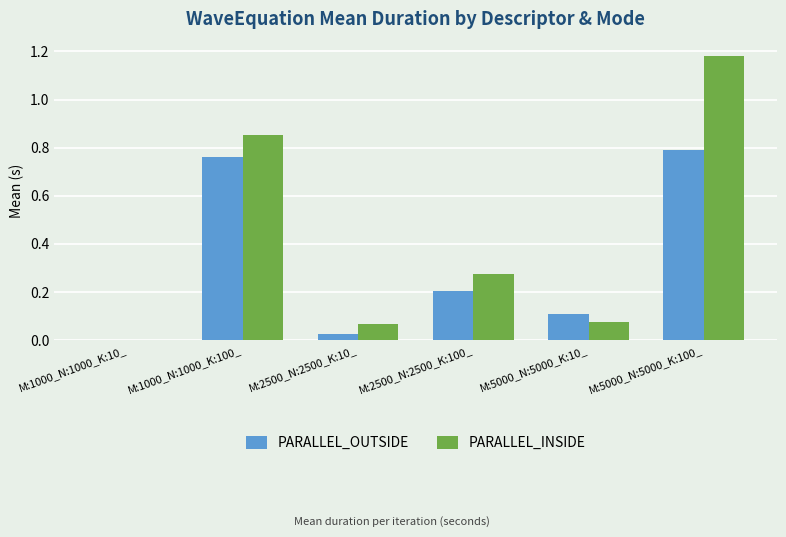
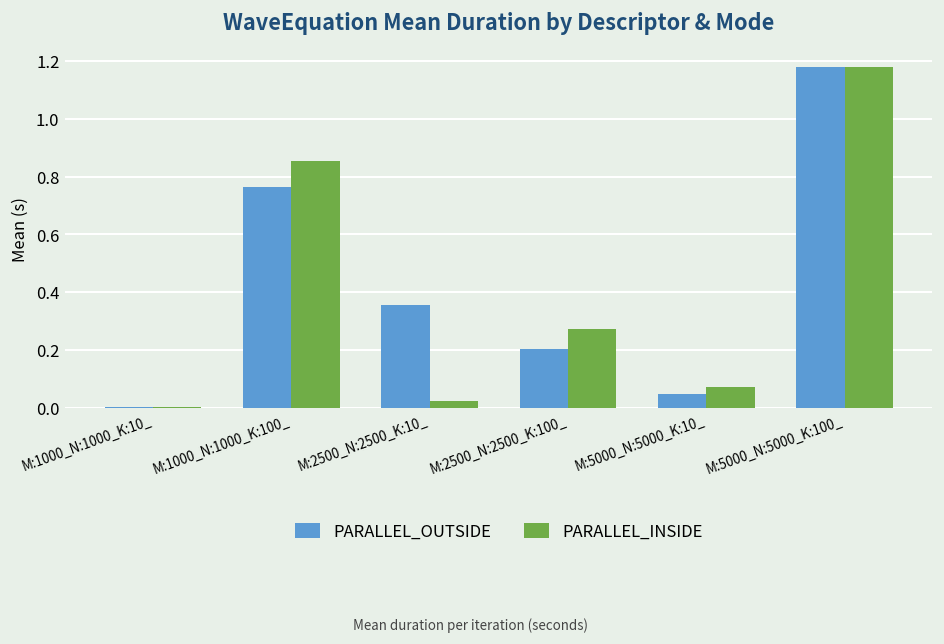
PARALLEL_OUTSIDE, M:2500_N:2500_K:10_: 0.02 -> 0.36
PARALLEL_INSIDE, M:2500_N:2500_K:10_: 0.07 -> 0.02
PARALLEL_OUTSIDE, M:5000_N:5000_K:10_: 0.11 -> 0.05
PARALLEL_OUTSIDE, M:5000_N:5000_K:100_: 0.79 -> 1.18
